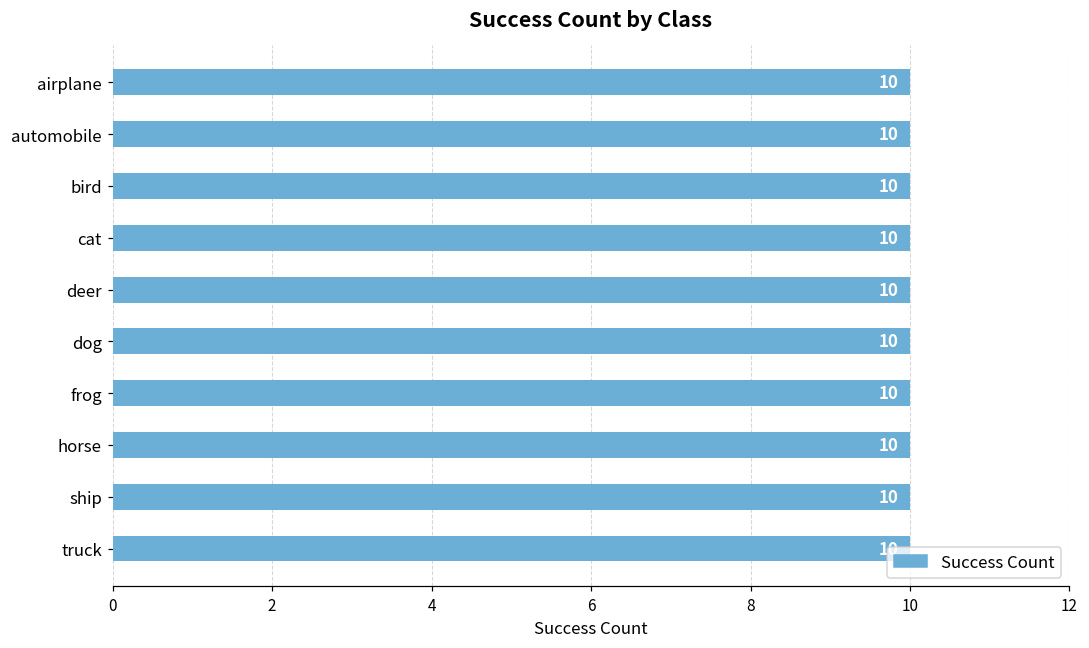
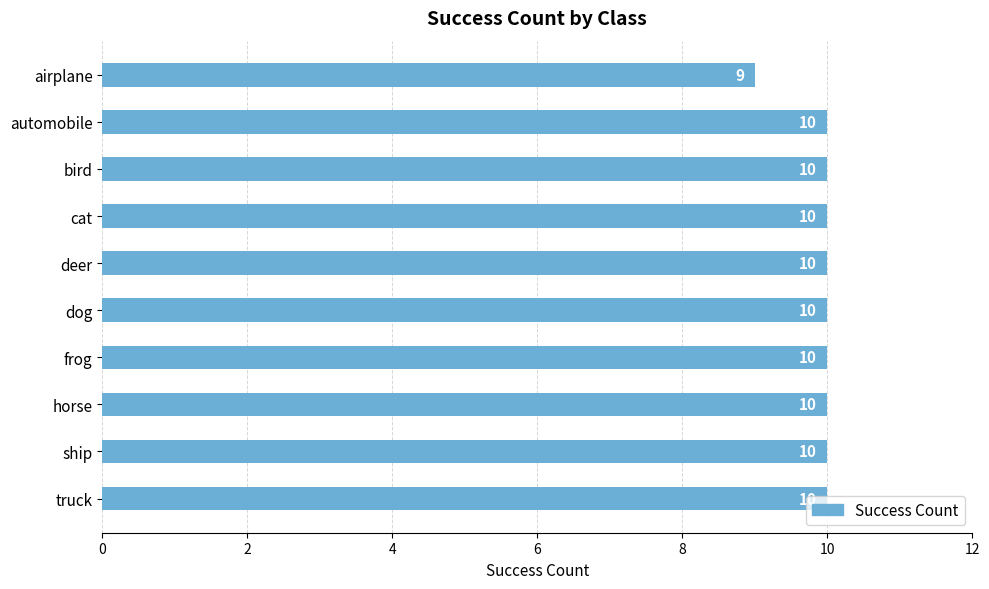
airplane: 10 -> 9
